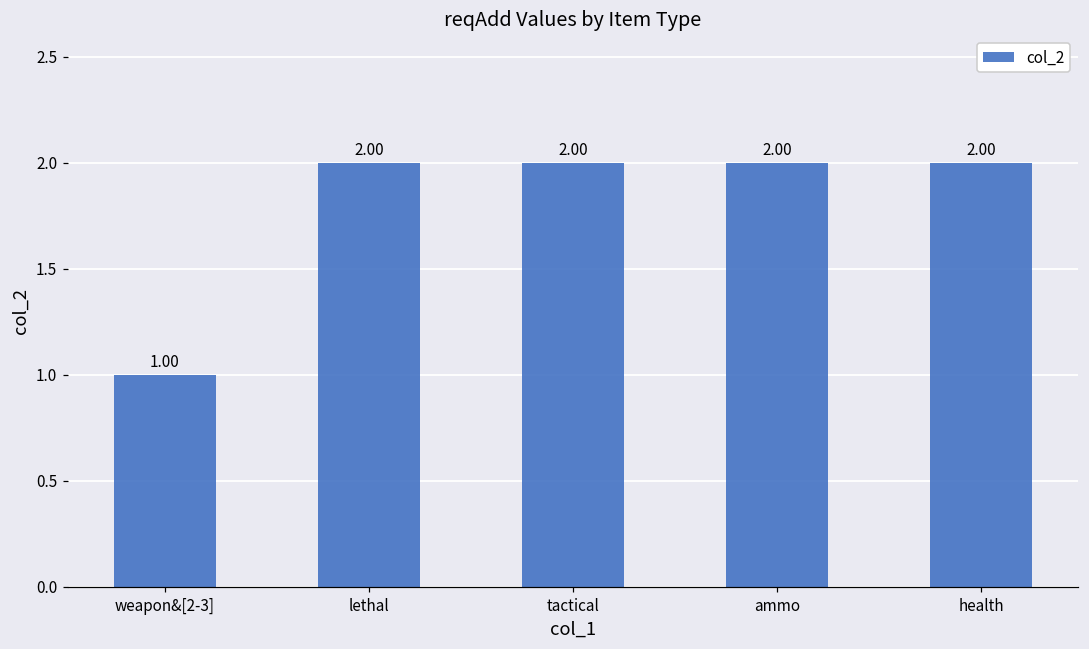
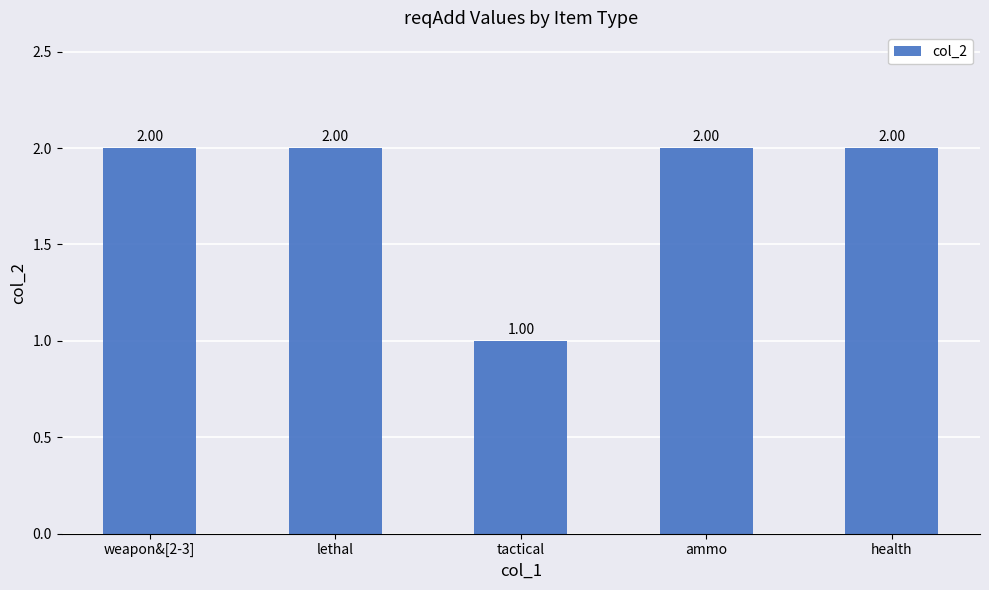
weapon&[2-3]: 1.00 -> 2.00
tactical: 2.00 -> 1.00
